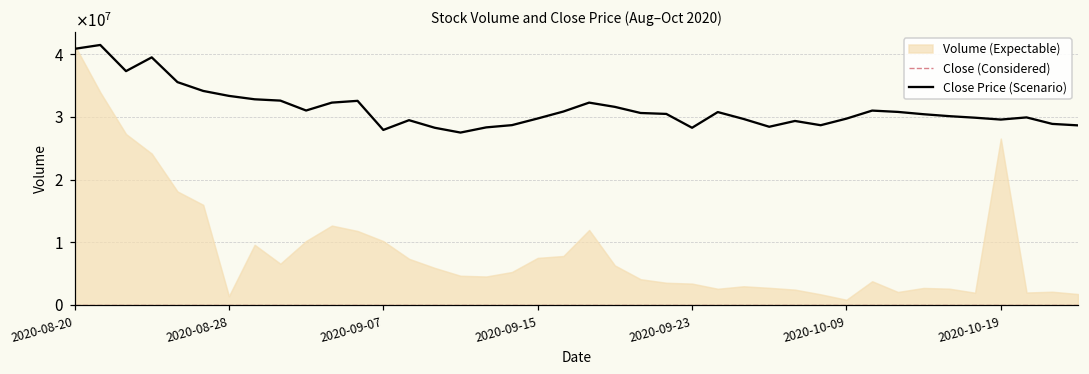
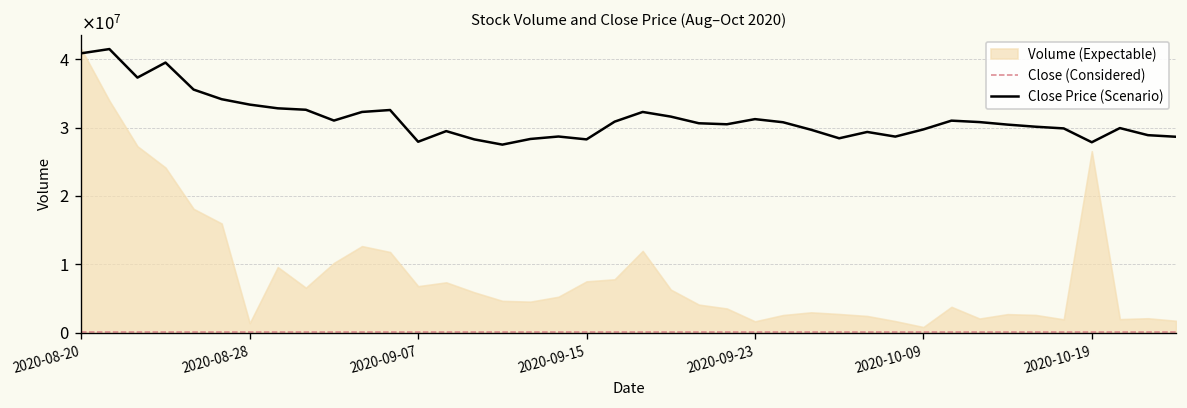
Volume (Expectable), 2020-09-07: 10000000 -> 7000000
Close Price (Scenario), 2020-09-15: 30000000 -> 28000000
Volume (Expectable), 2020-09-23: 3000000 -> 2000000
Close Price (Scenario), 2020-09-23: 28000000 -> 31000000
Close Price (Scenario), 2020-10-19: 30000000 -> 28000000
